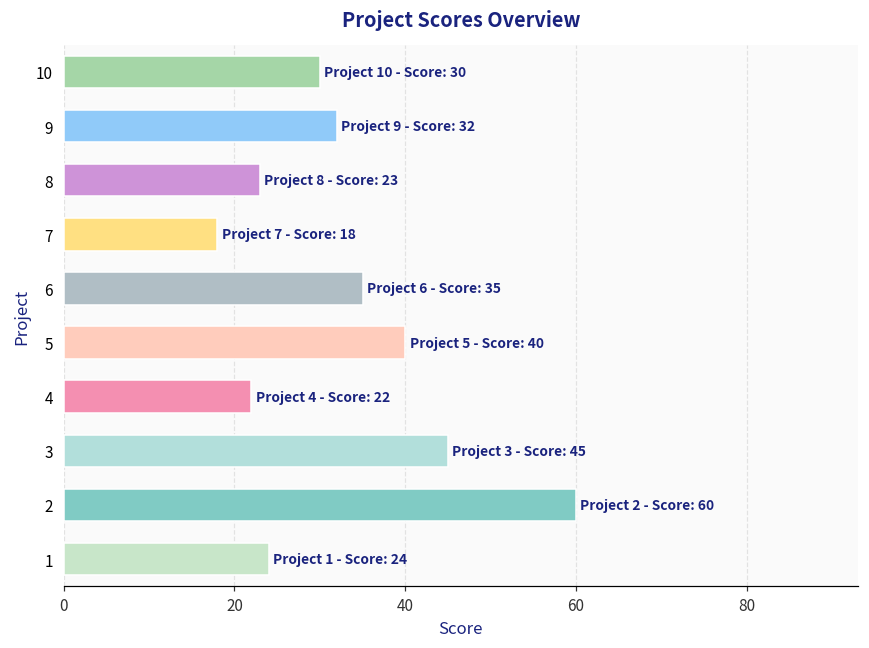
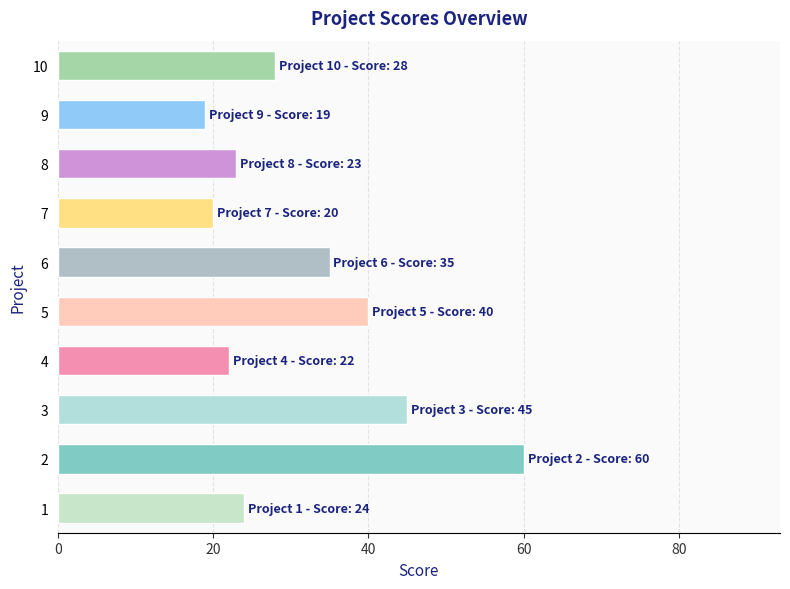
10: 30 -> 28
9: 32 -> 19
7: 18 -> 20
